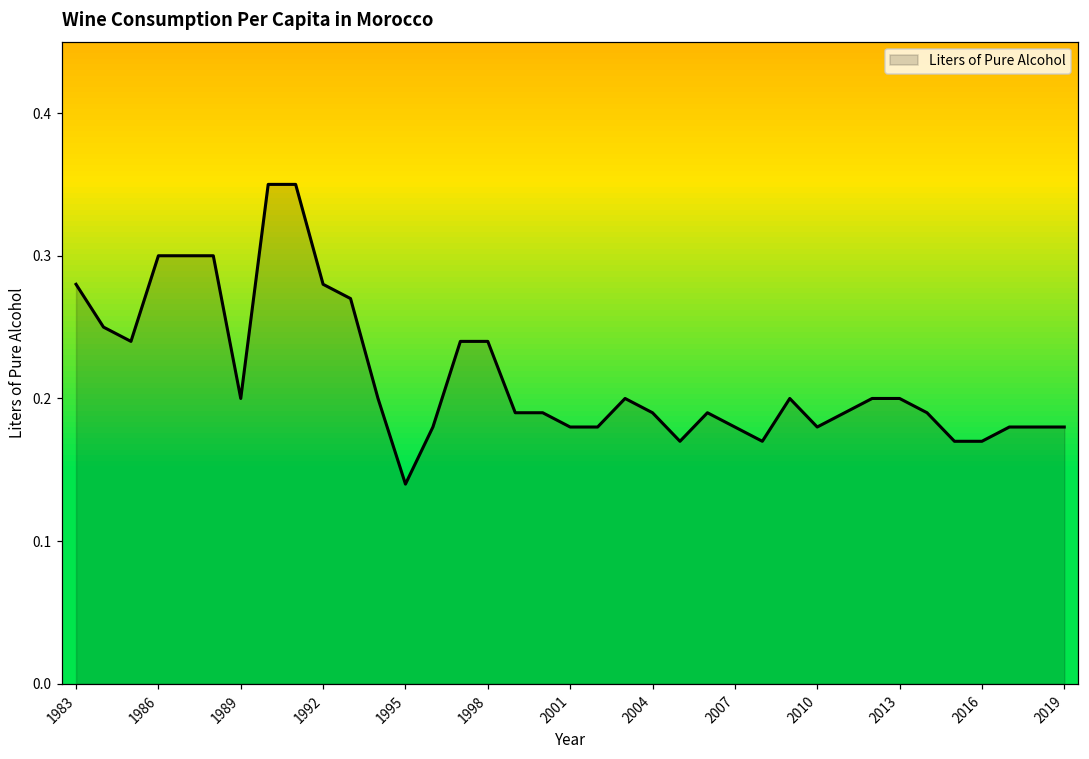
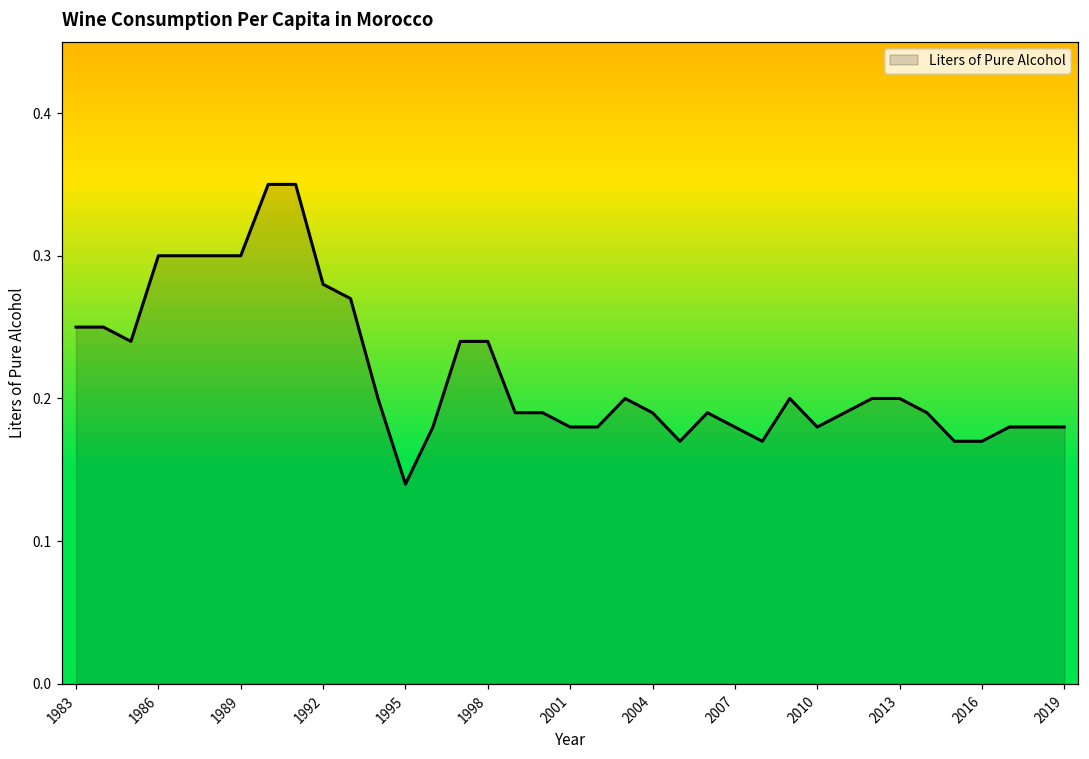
1983: 0.28 -> 0.25
1989: 0.2 -> 0.3
